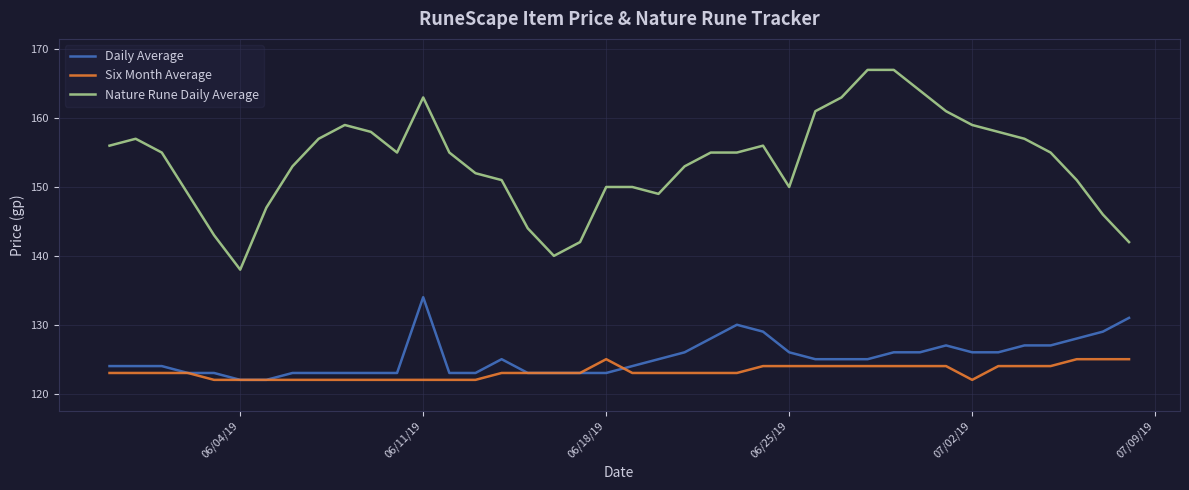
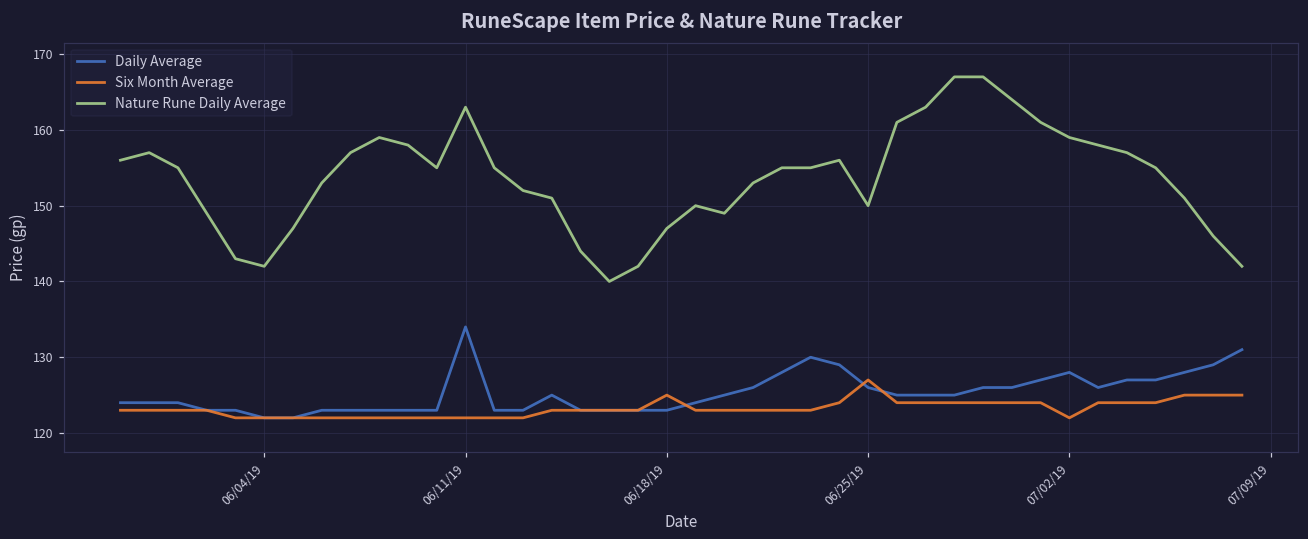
Nature Rune Daily Average, 06/04/19: 138 -> 142
Nature Rune Daily Average, 06/18/19: 150 -> 147
Six Month Average, 06/25/19: 124 -> 127
Daily Average, 07/02/19: 126 -> 128
